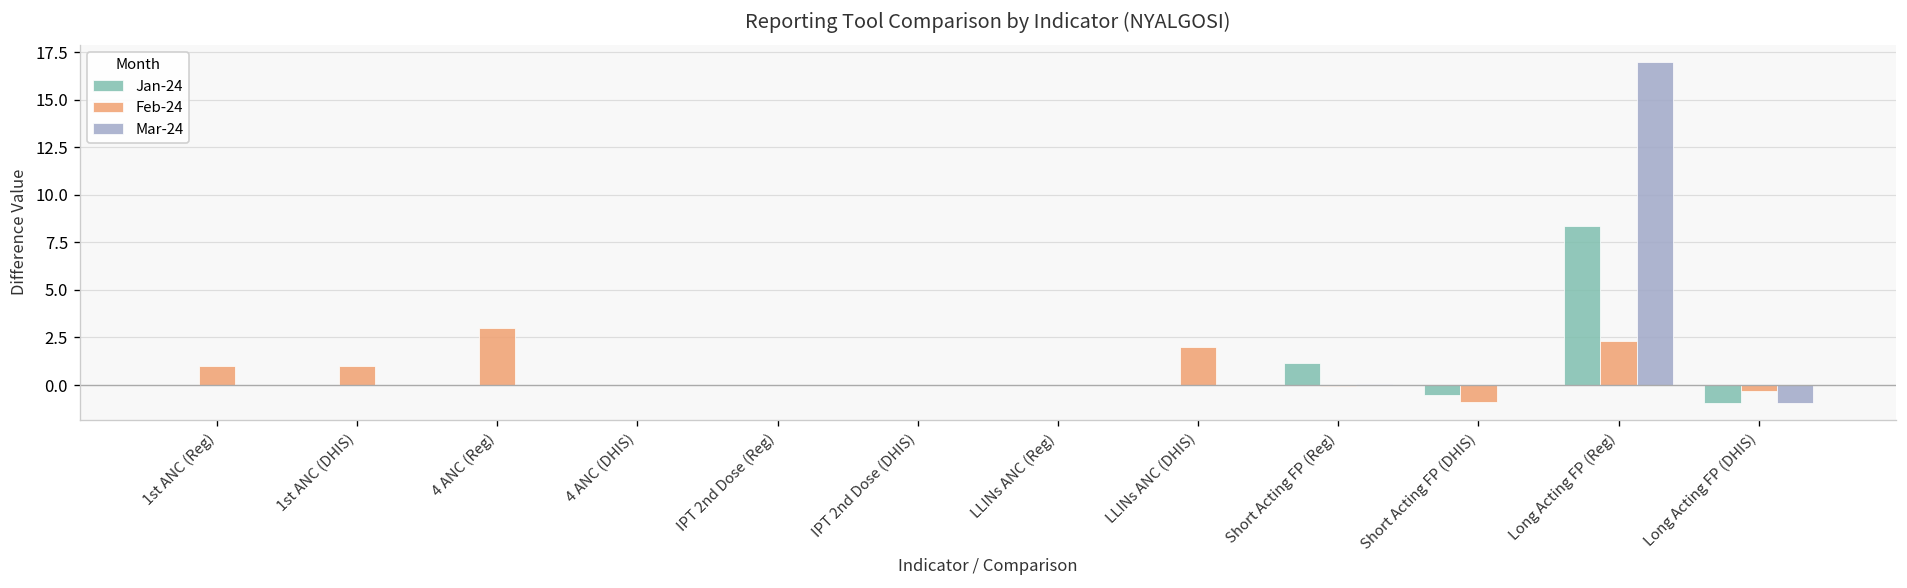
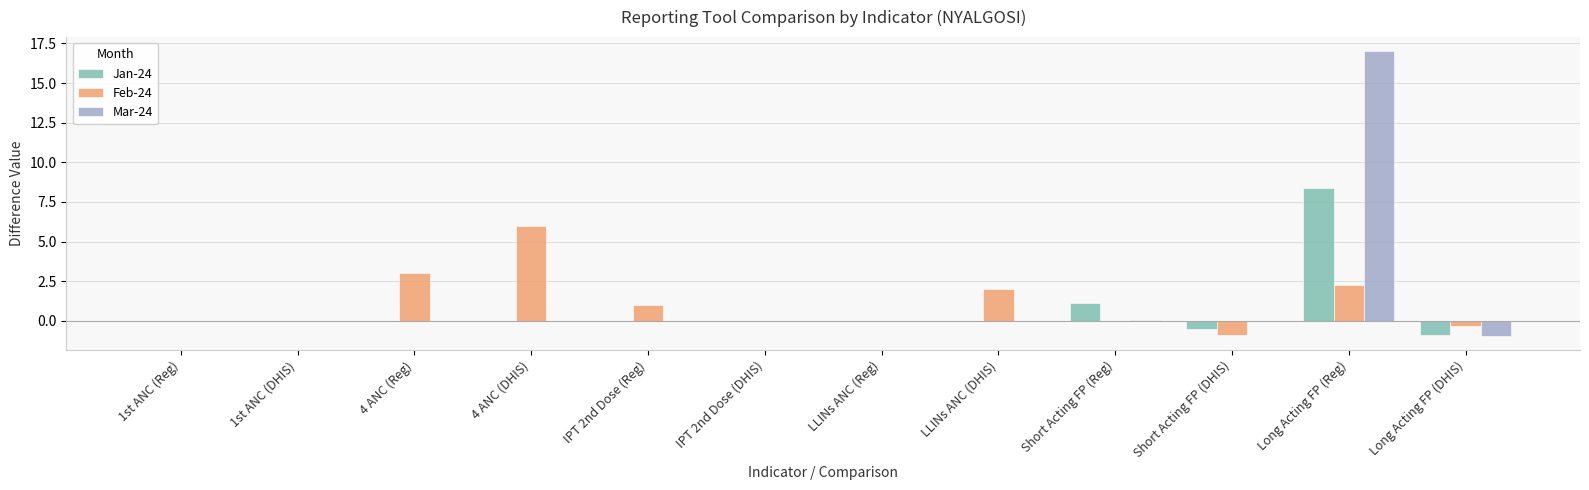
Feb-24, 1st ANC (Reg): 1 -> 0
Feb-24, 1st ANC (DHIS): 1 -> 0
Feb-24, 4 ANC (DHIS): 0 -> 6
Feb-24, IPT 2nd Dose (Reg): 0 -> 1
